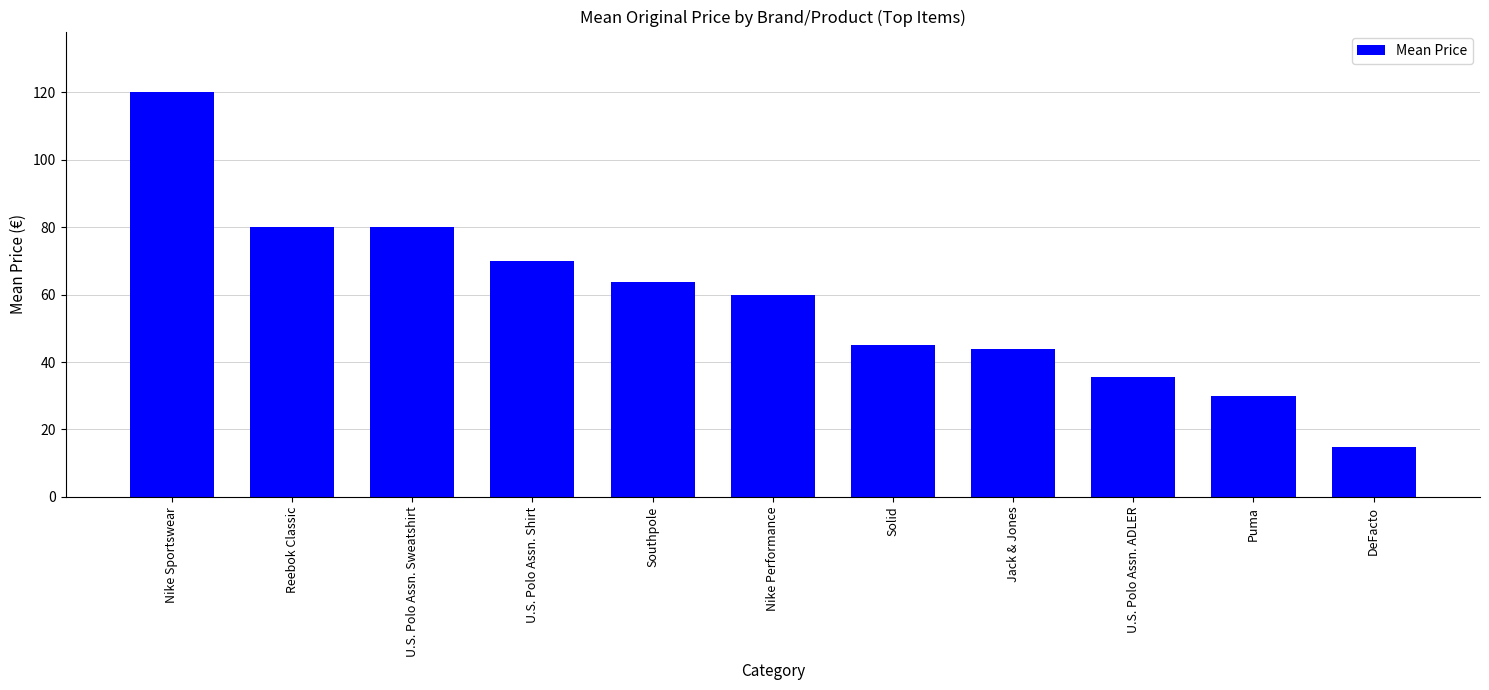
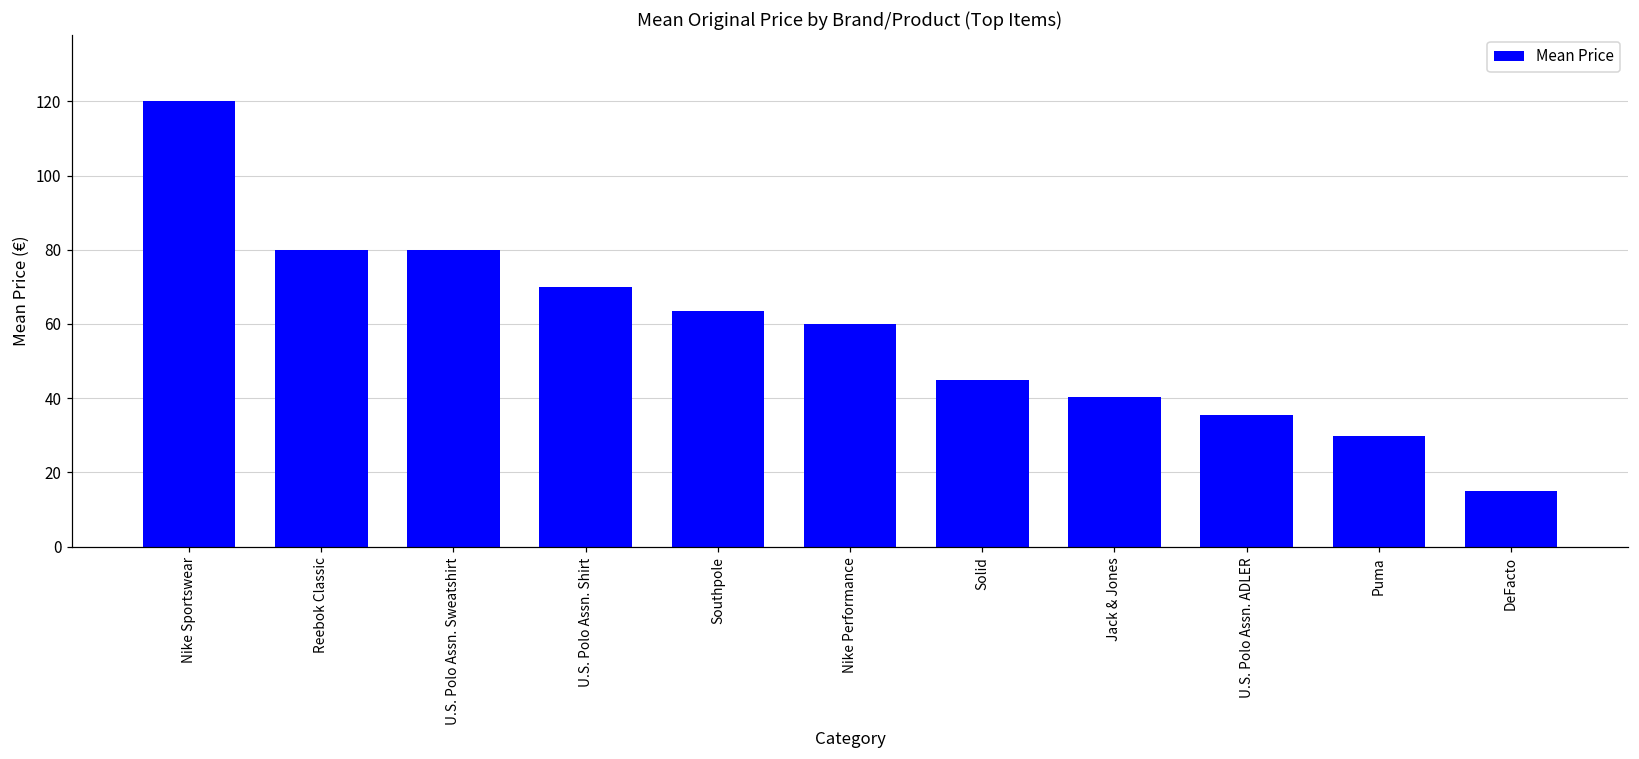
Jack & Jones: 44 -> 40
